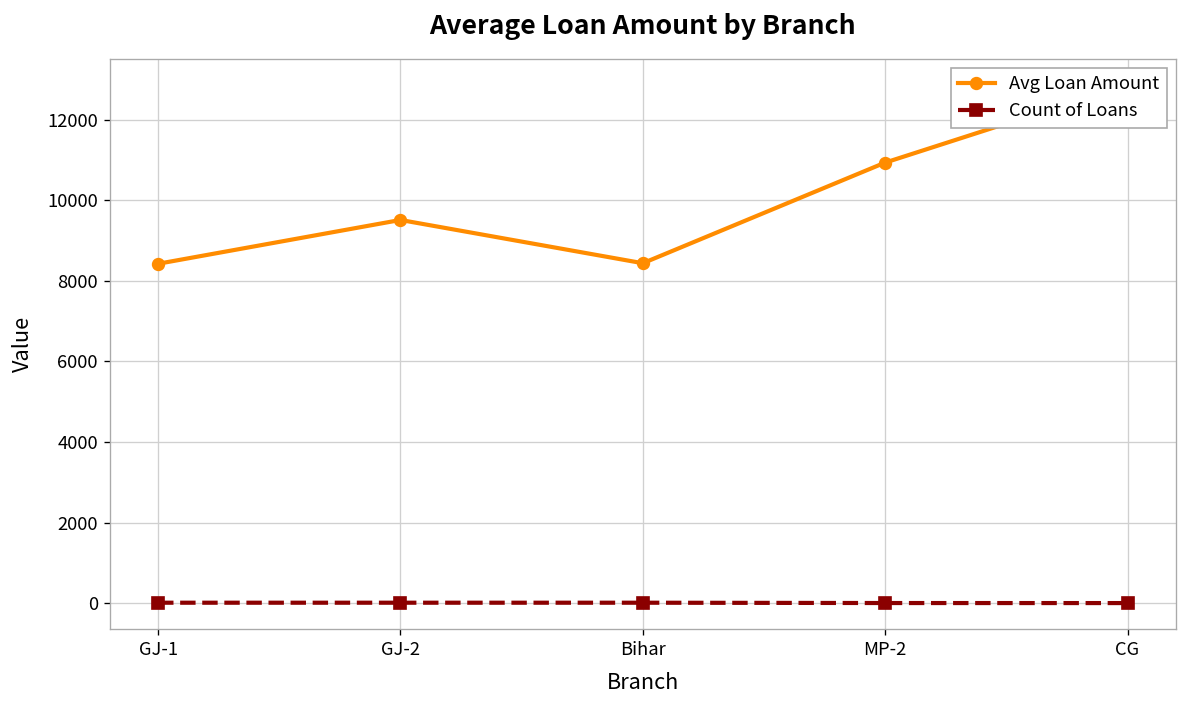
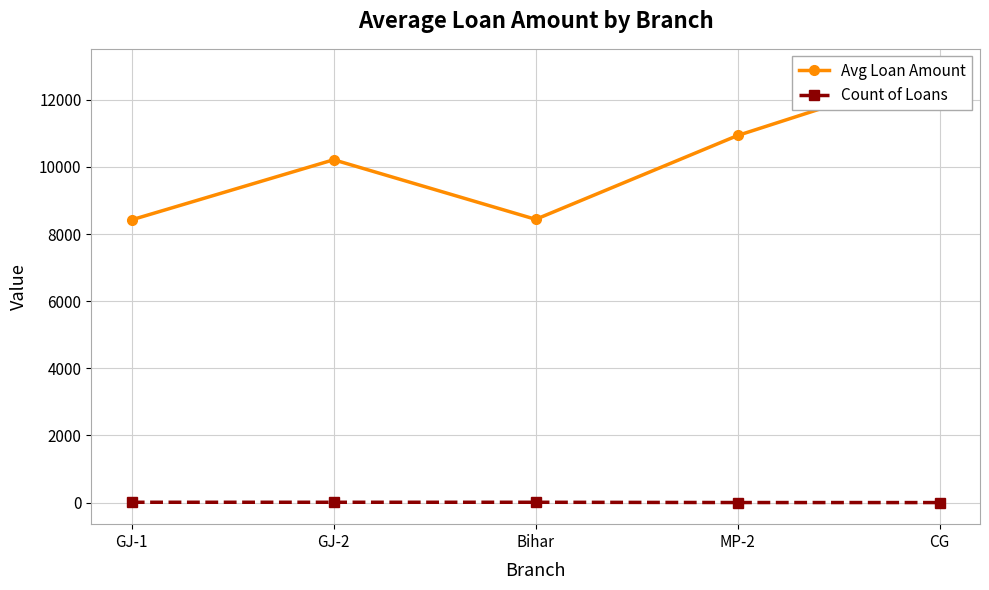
Avg Loan Amount, GJ-2: 9500 -> 10200
